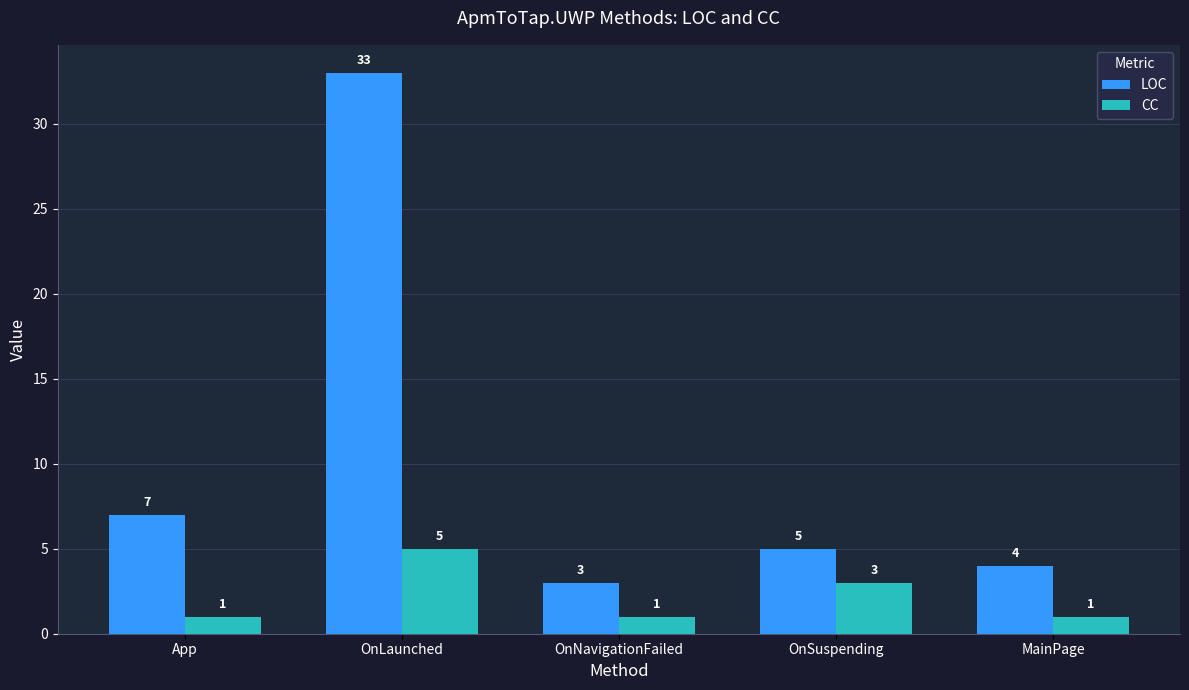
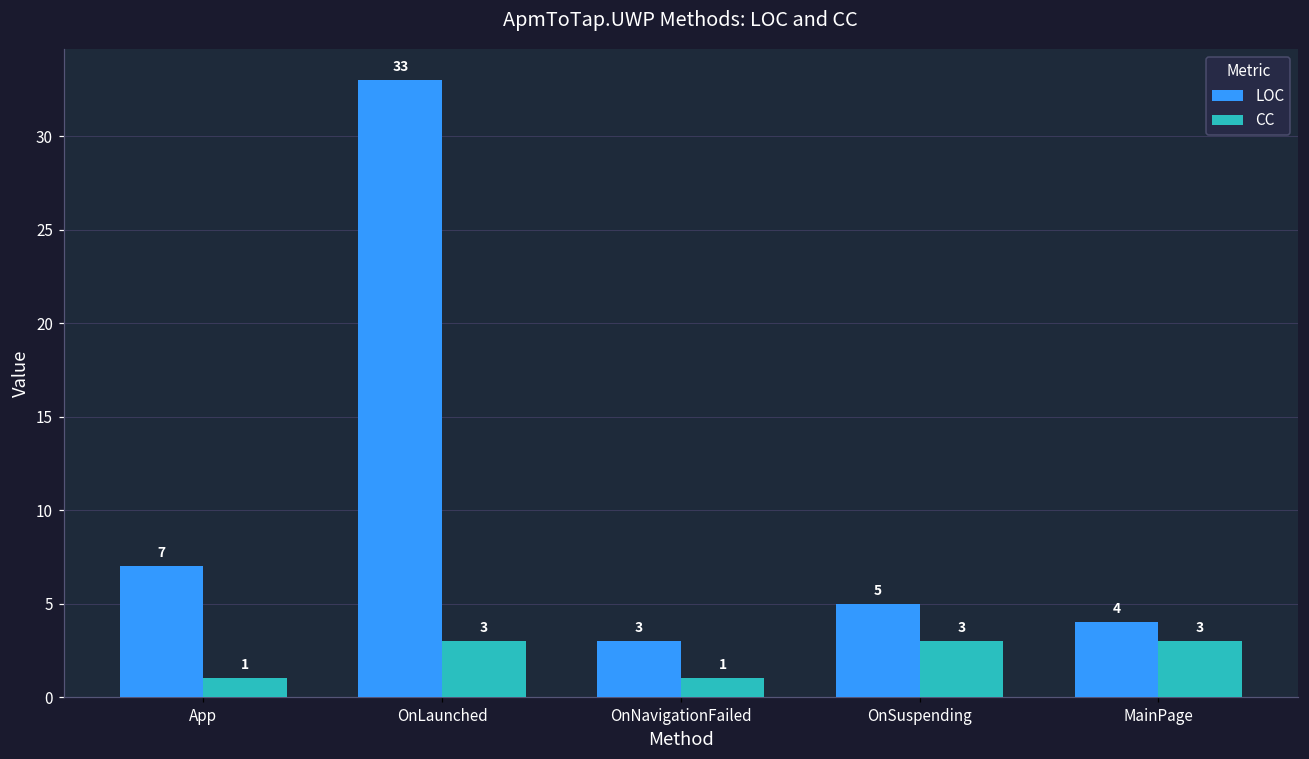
CC, OnLaunched: 5 -> 3
CC, MainPage: 1 -> 3
